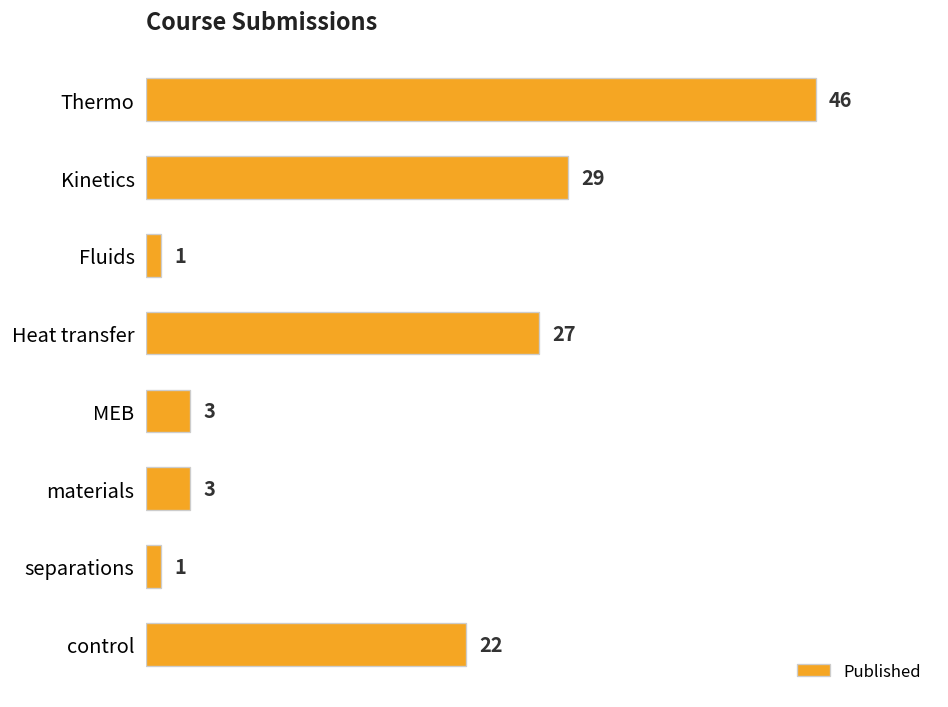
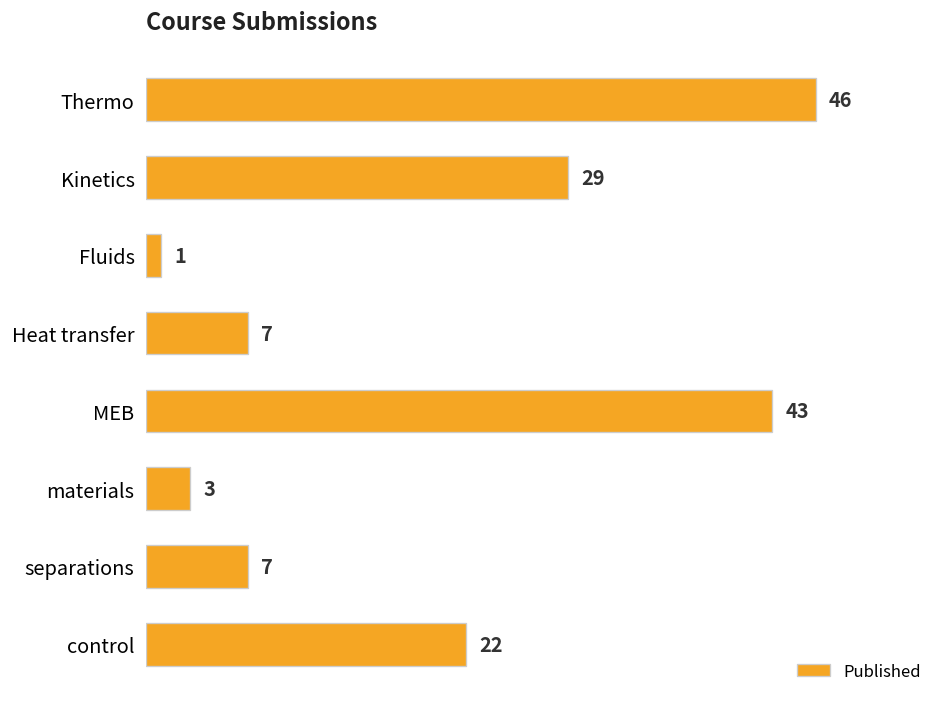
Heat transfer: 27 -> 7
MEB: 3 -> 43
separations: 1 -> 7
